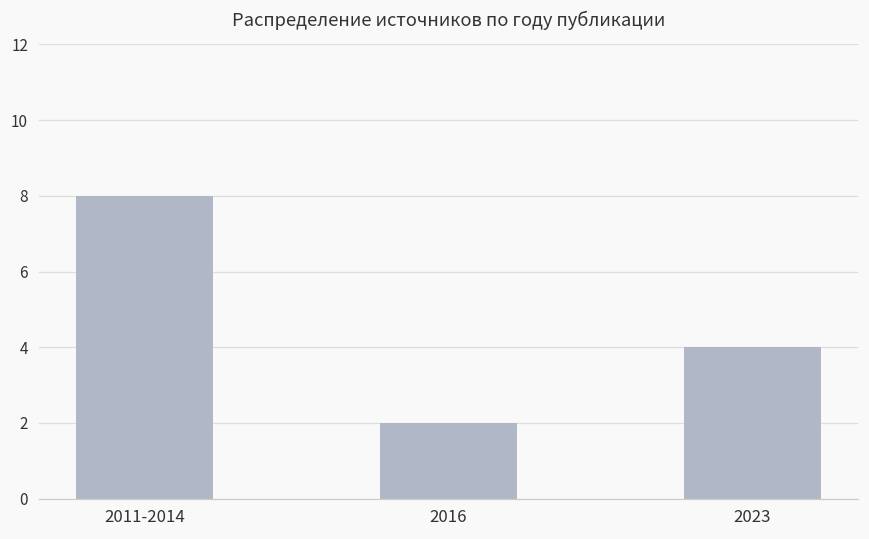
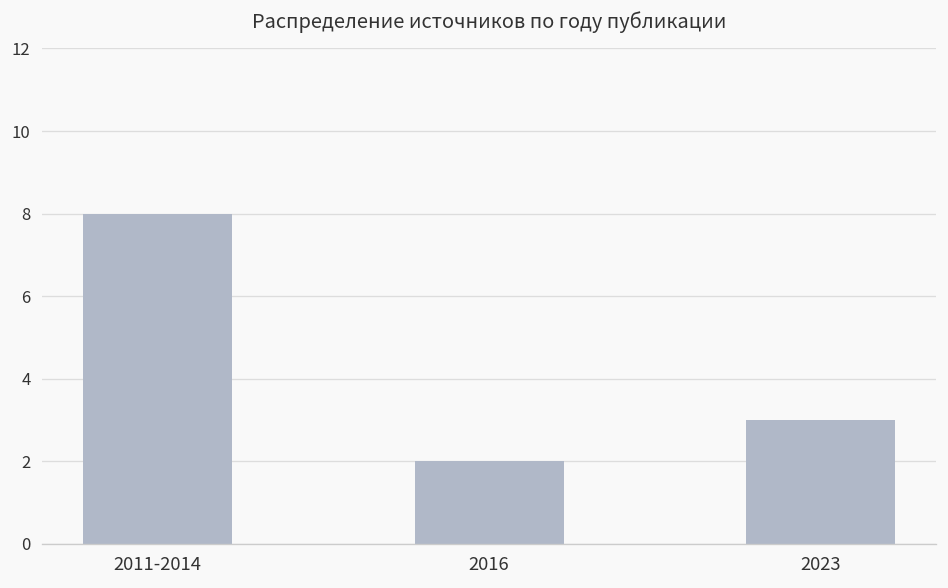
2023: 4 -> 3
